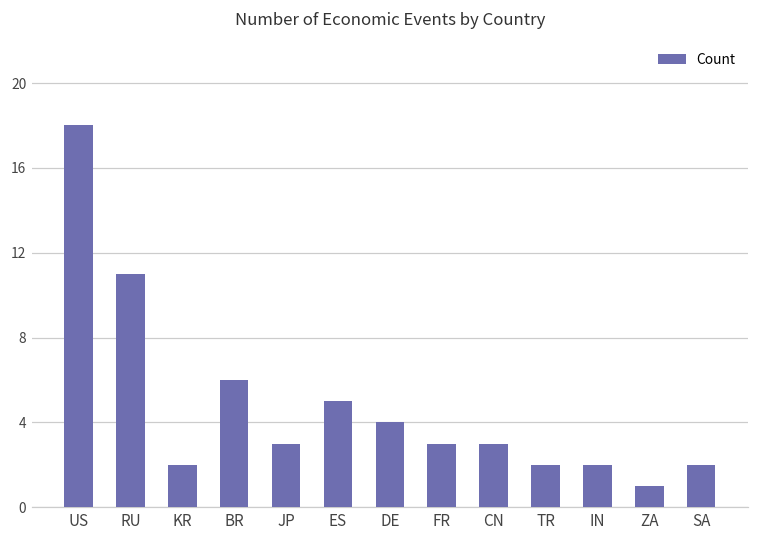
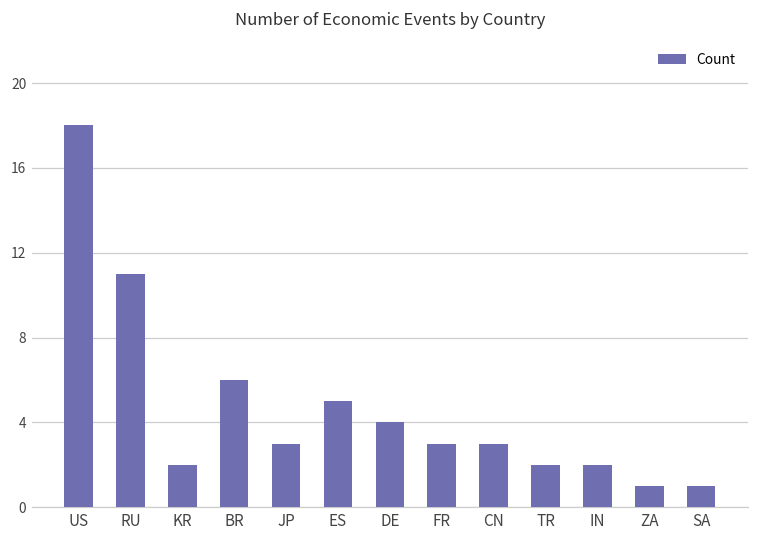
SA: 2 -> 1
